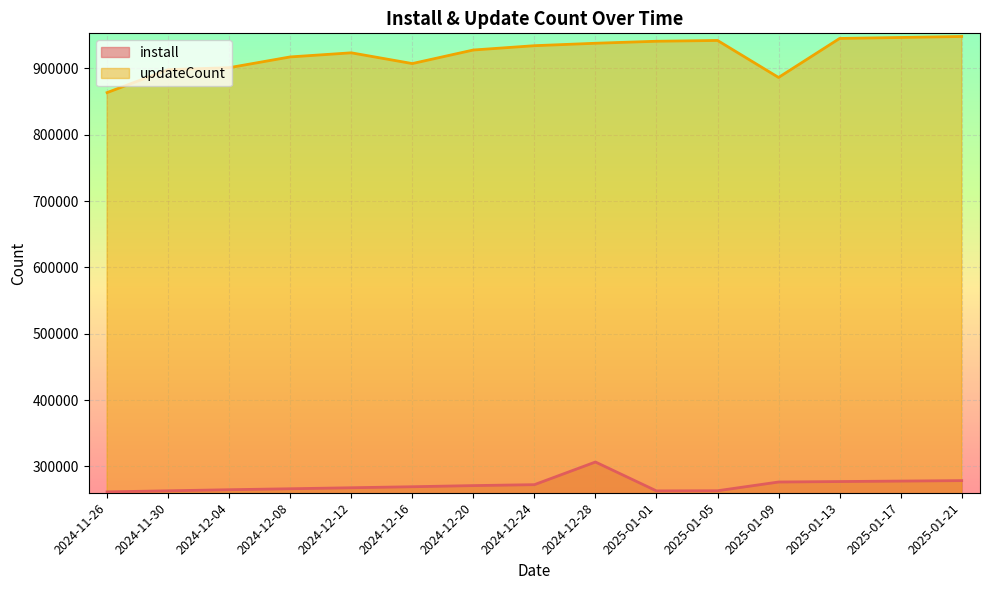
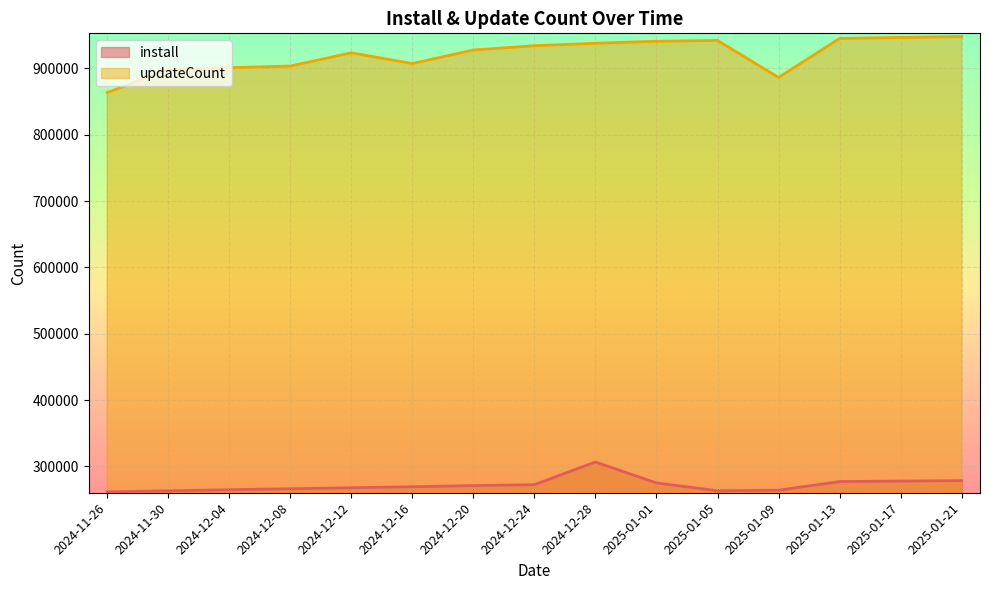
updateCount, 2024-12-08: 920000 -> 900000
install, 2025-01-01: 260000 -> 280000
install, 2025-01-09: 280000 -> 260000
